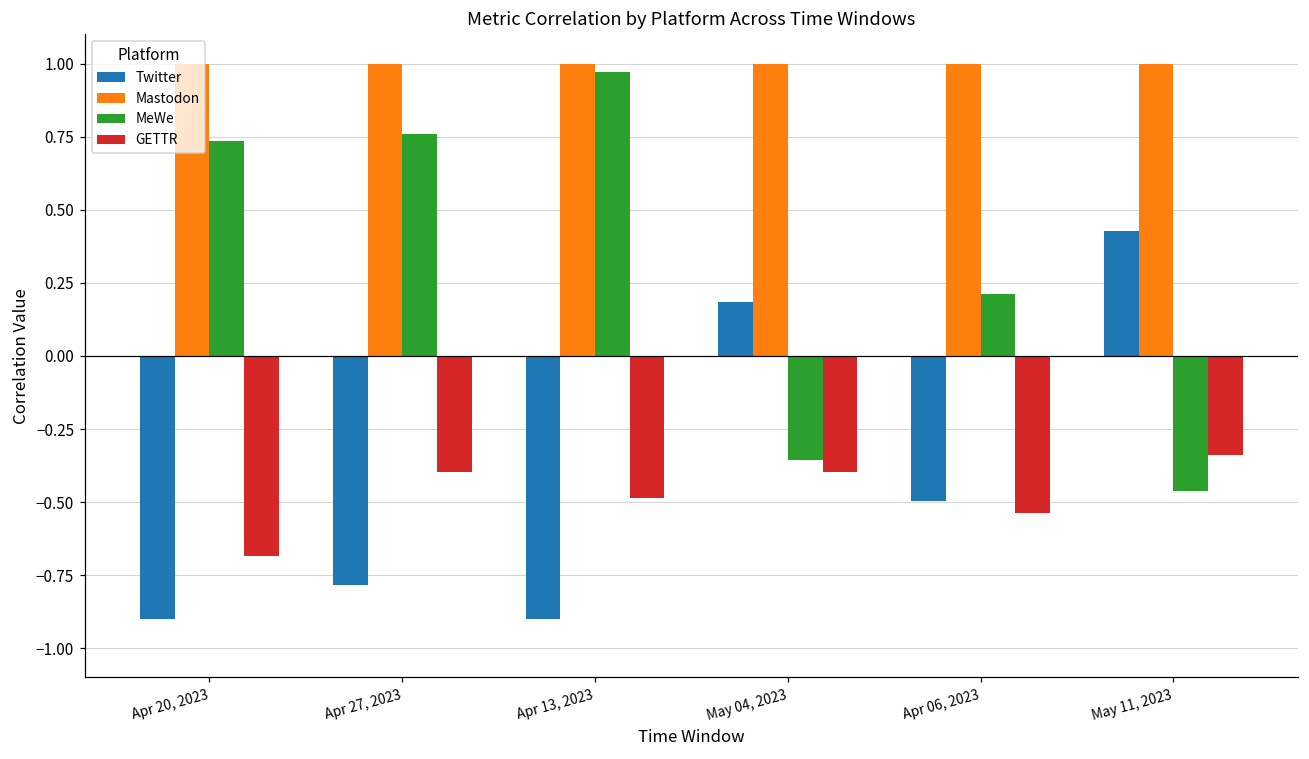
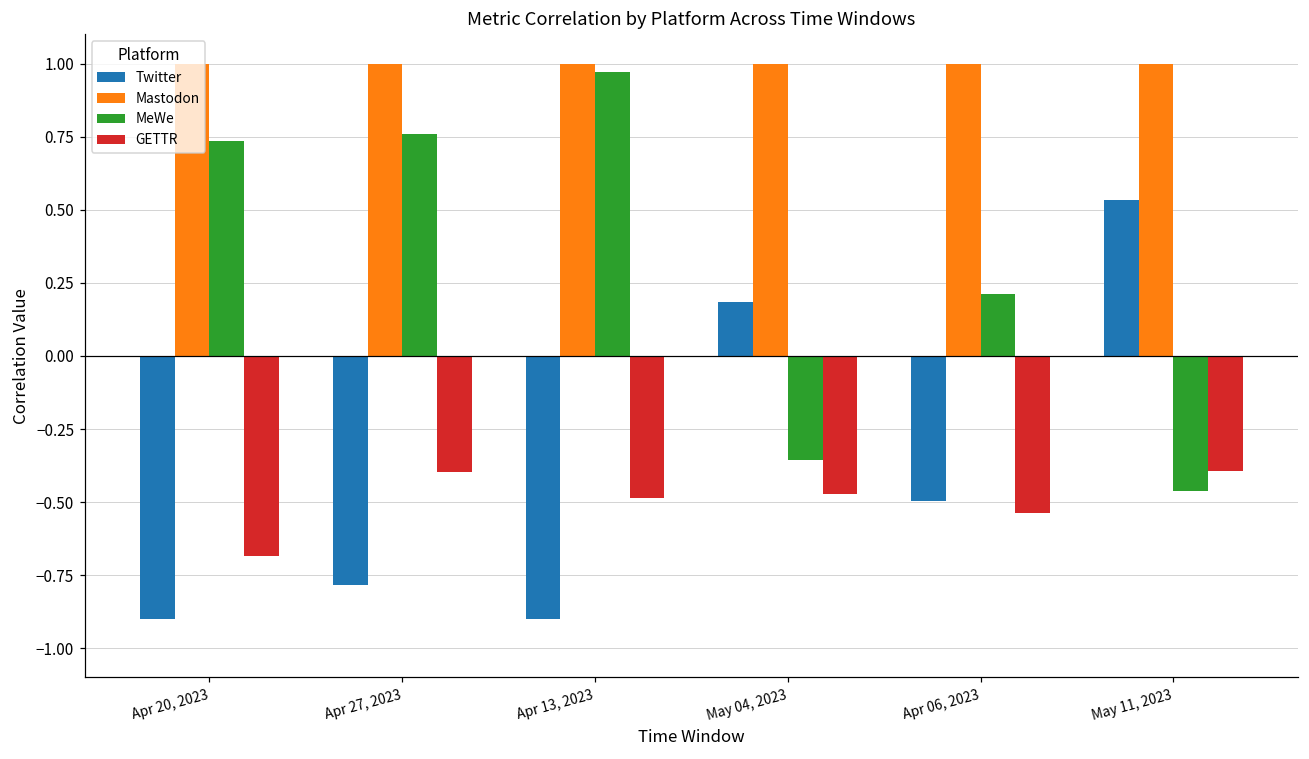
GETTR, May 04, 2023: -0.40 -> -0.47
Twitter, May 11, 2023: 0.43 -> 0.53
GETTR, May 11, 2023: -0.34 -> -0.39
